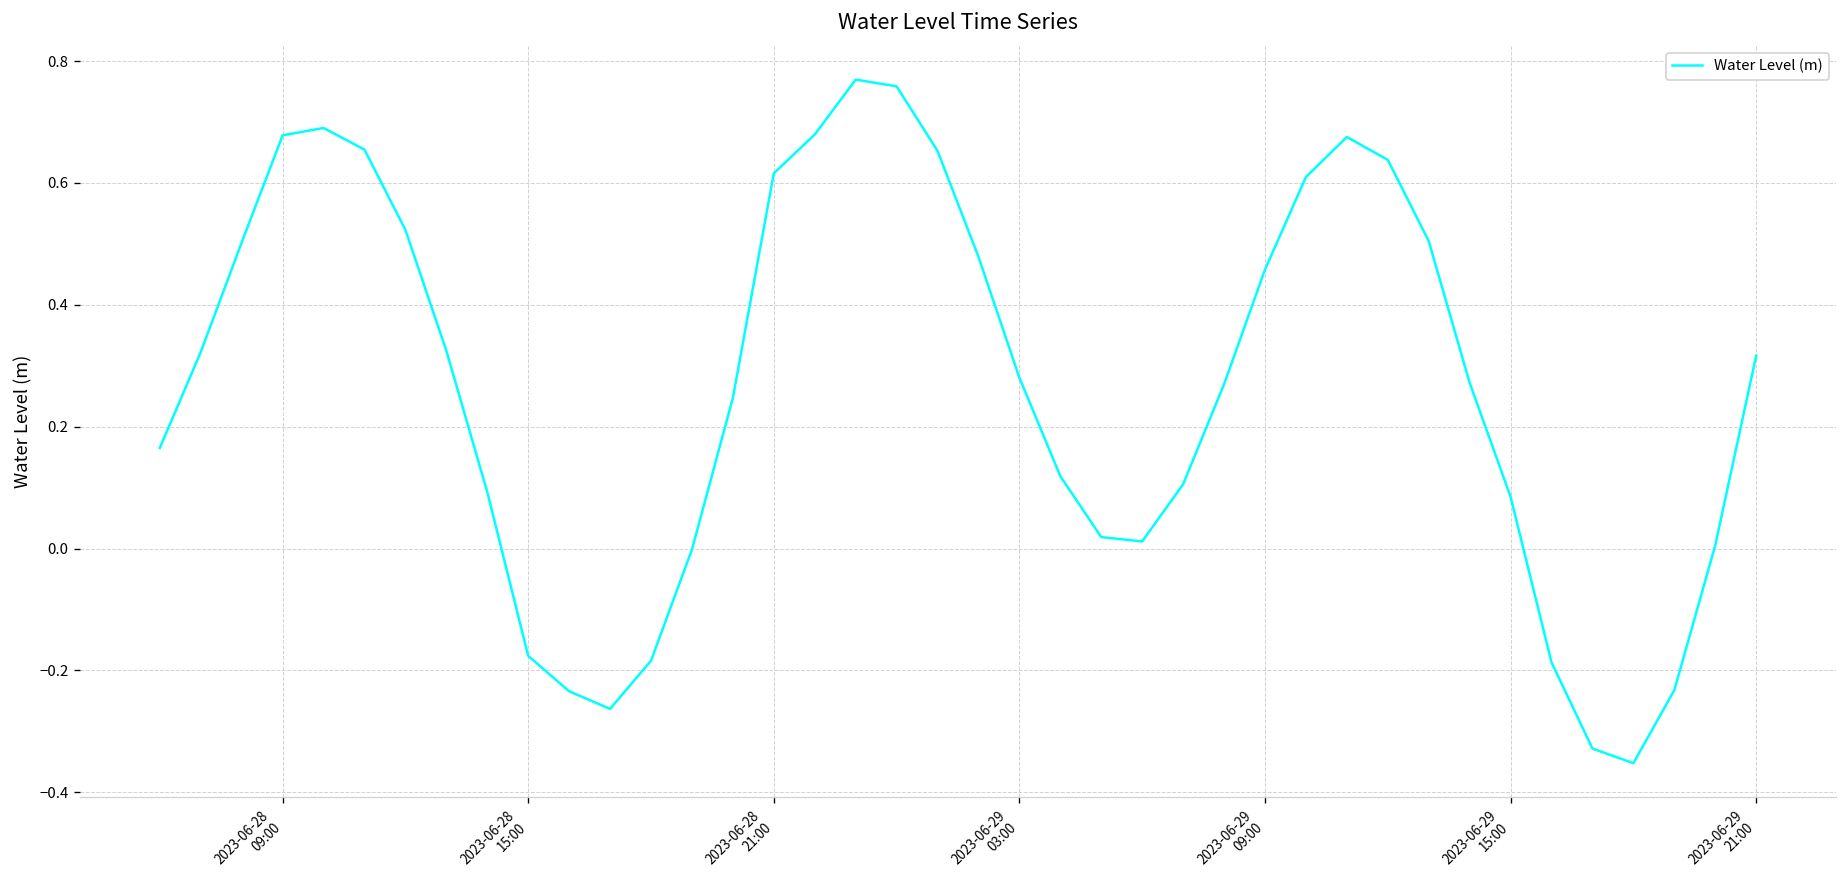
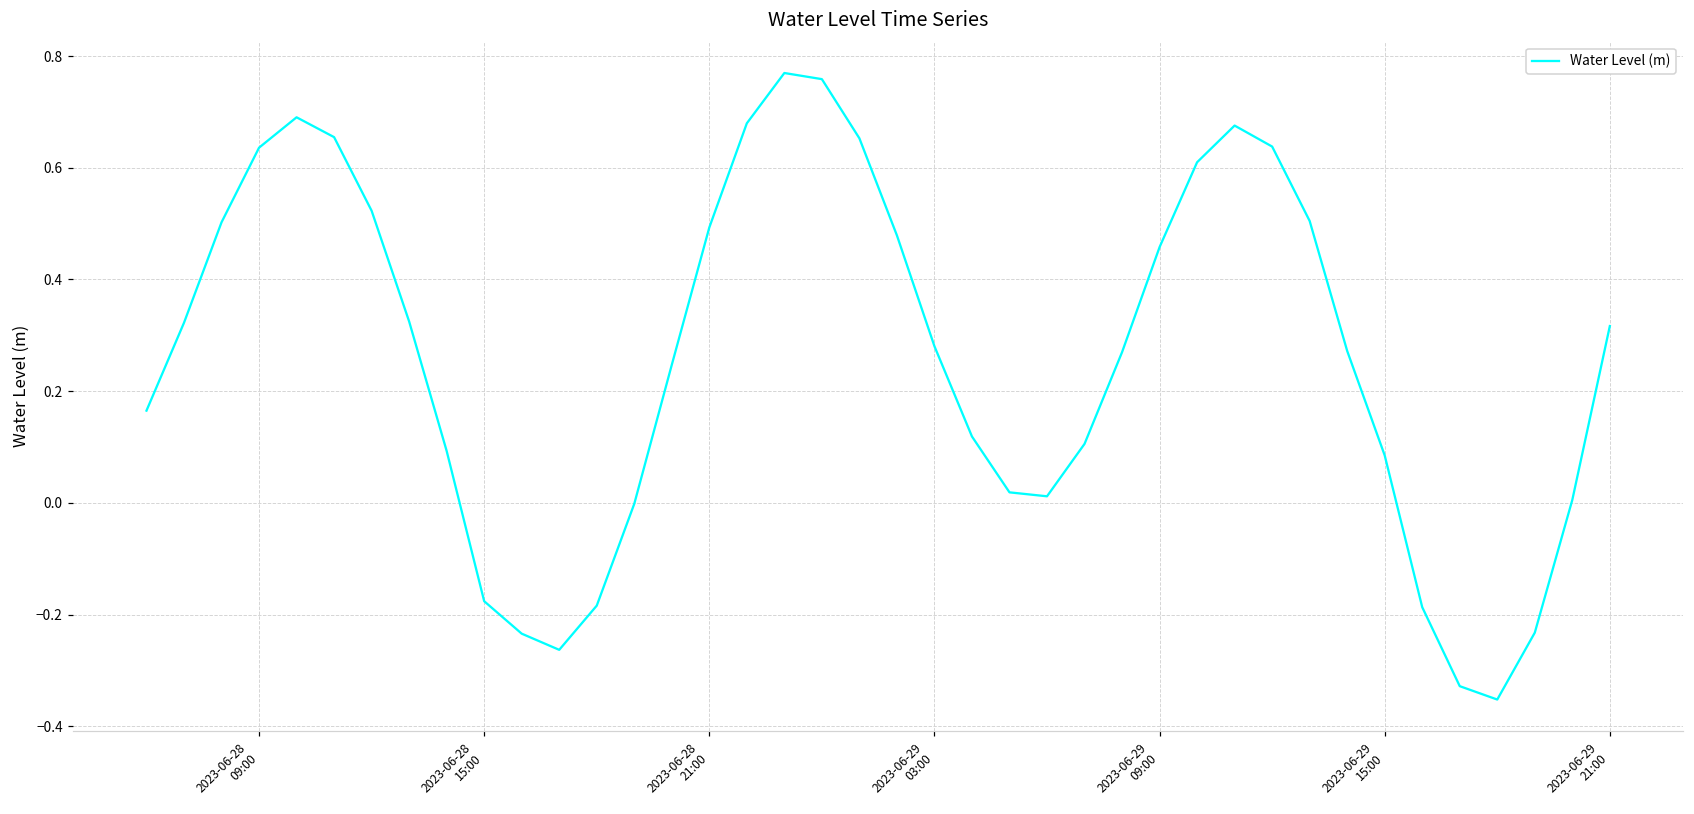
2023-06-28 09:00: 0.68 -> 0.64
2023-06-28 21:00: 0.62 -> 0.49
